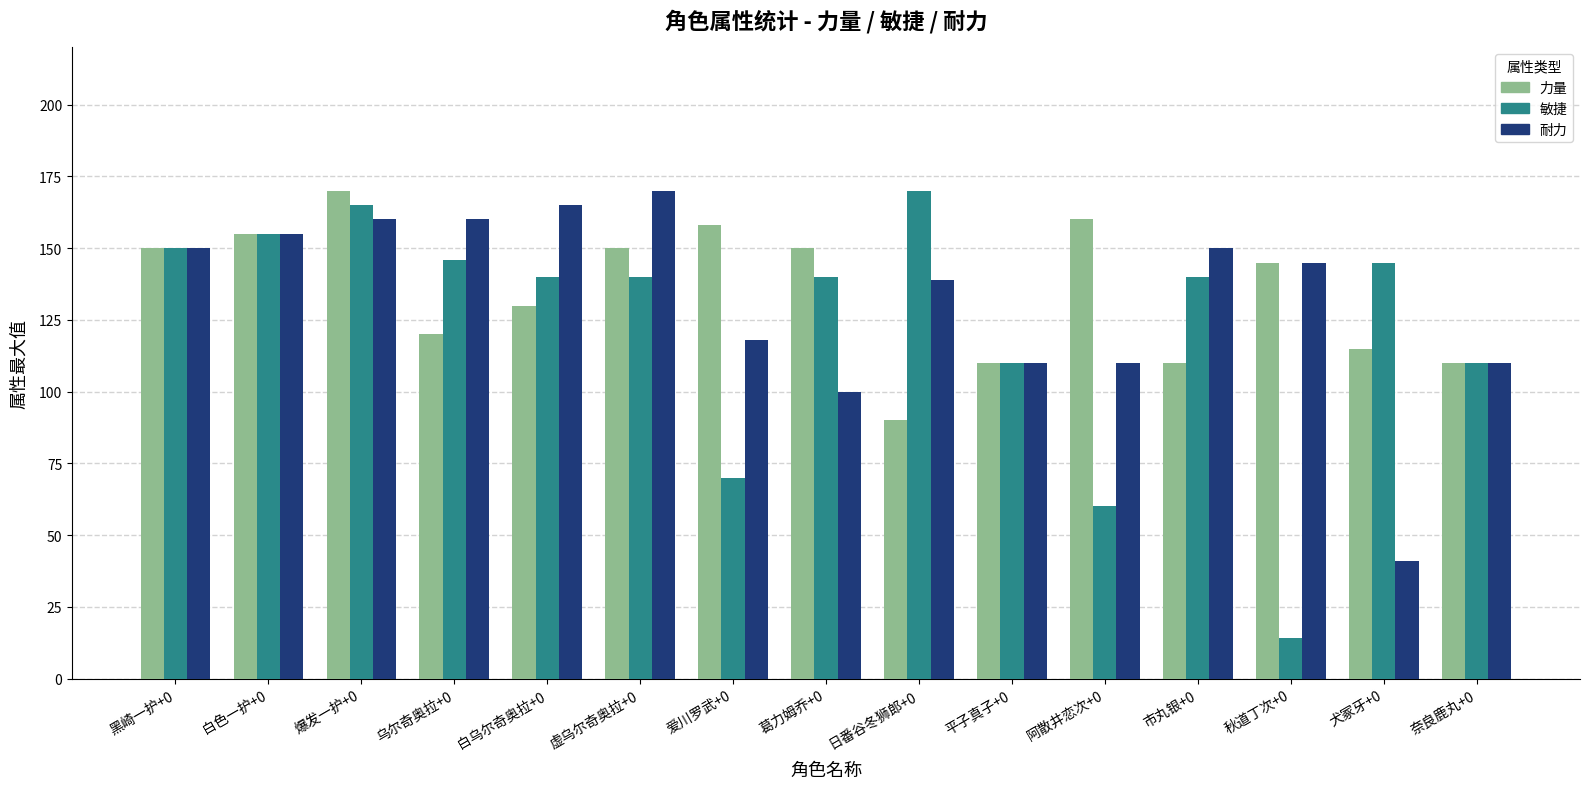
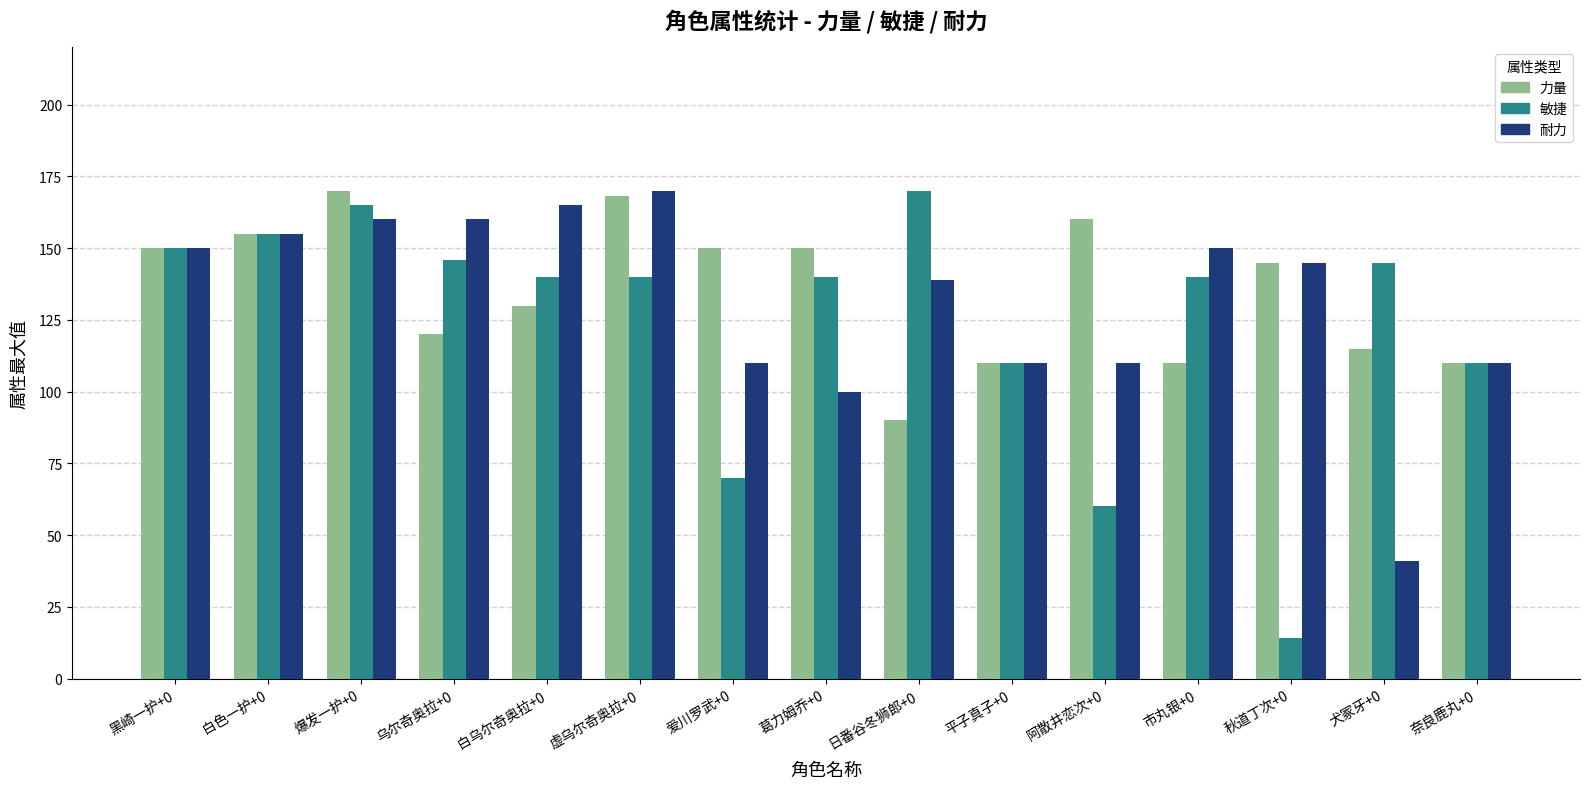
力量, 虚乌尔奇奥拉+0: 150 -> 168
力量, 爱川罗武+0: 158 -> 150
耐力, 爱川罗武+0: 118 -> 110
